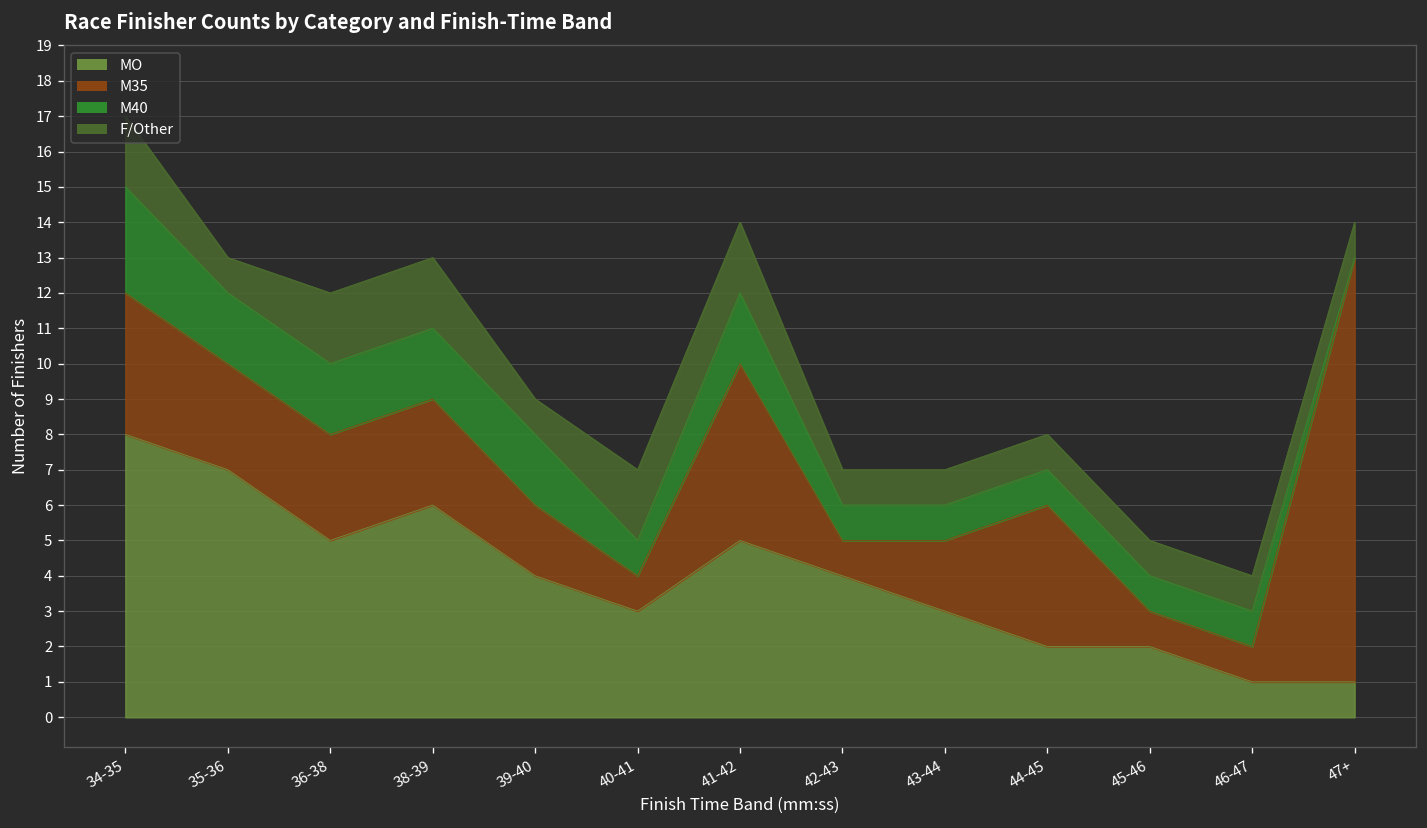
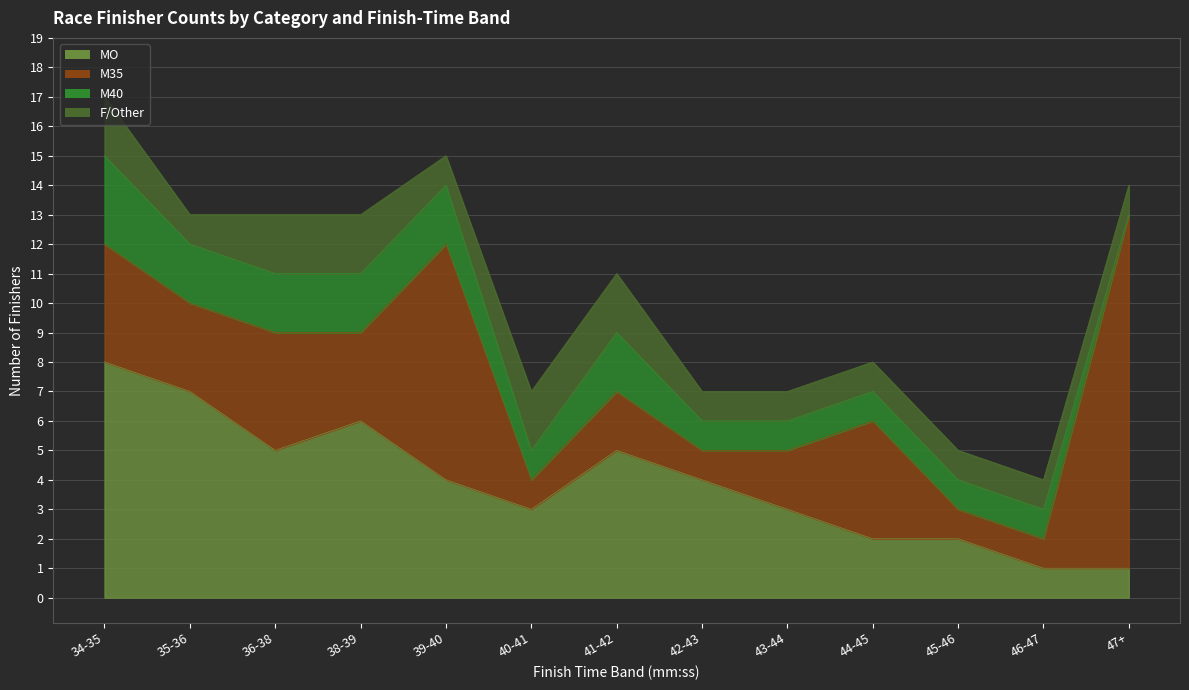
M35, 36-38: 3 -> 4
M35, 39-40: 2 -> 8
M35, 41-42: 5 -> 2
